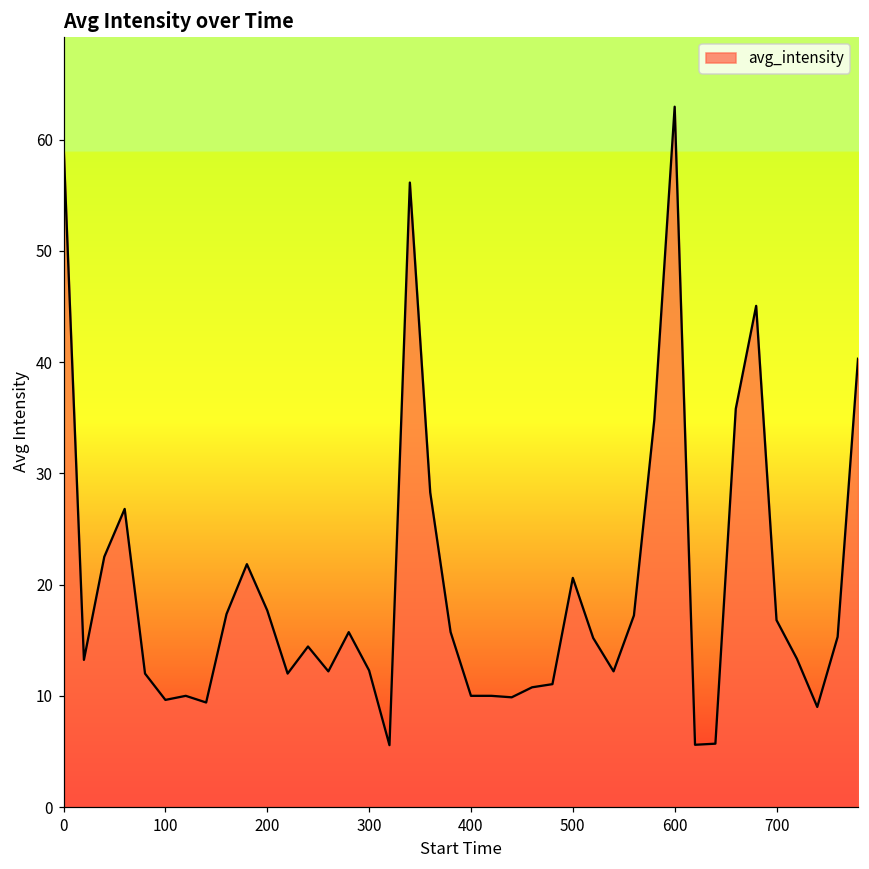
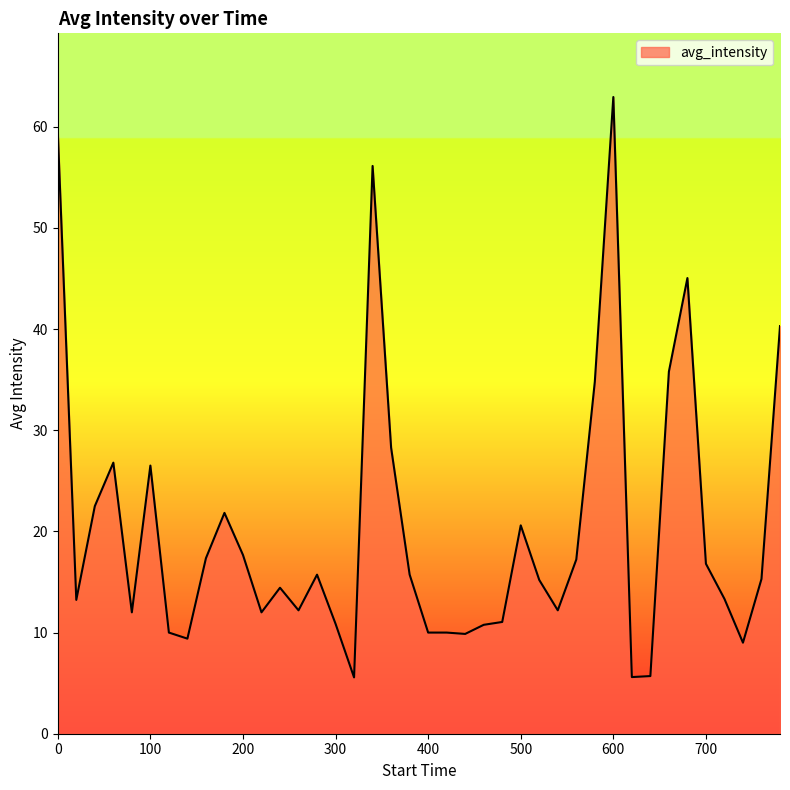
100: 9.6 -> 26.5
300: 12.3 -> 10.9
